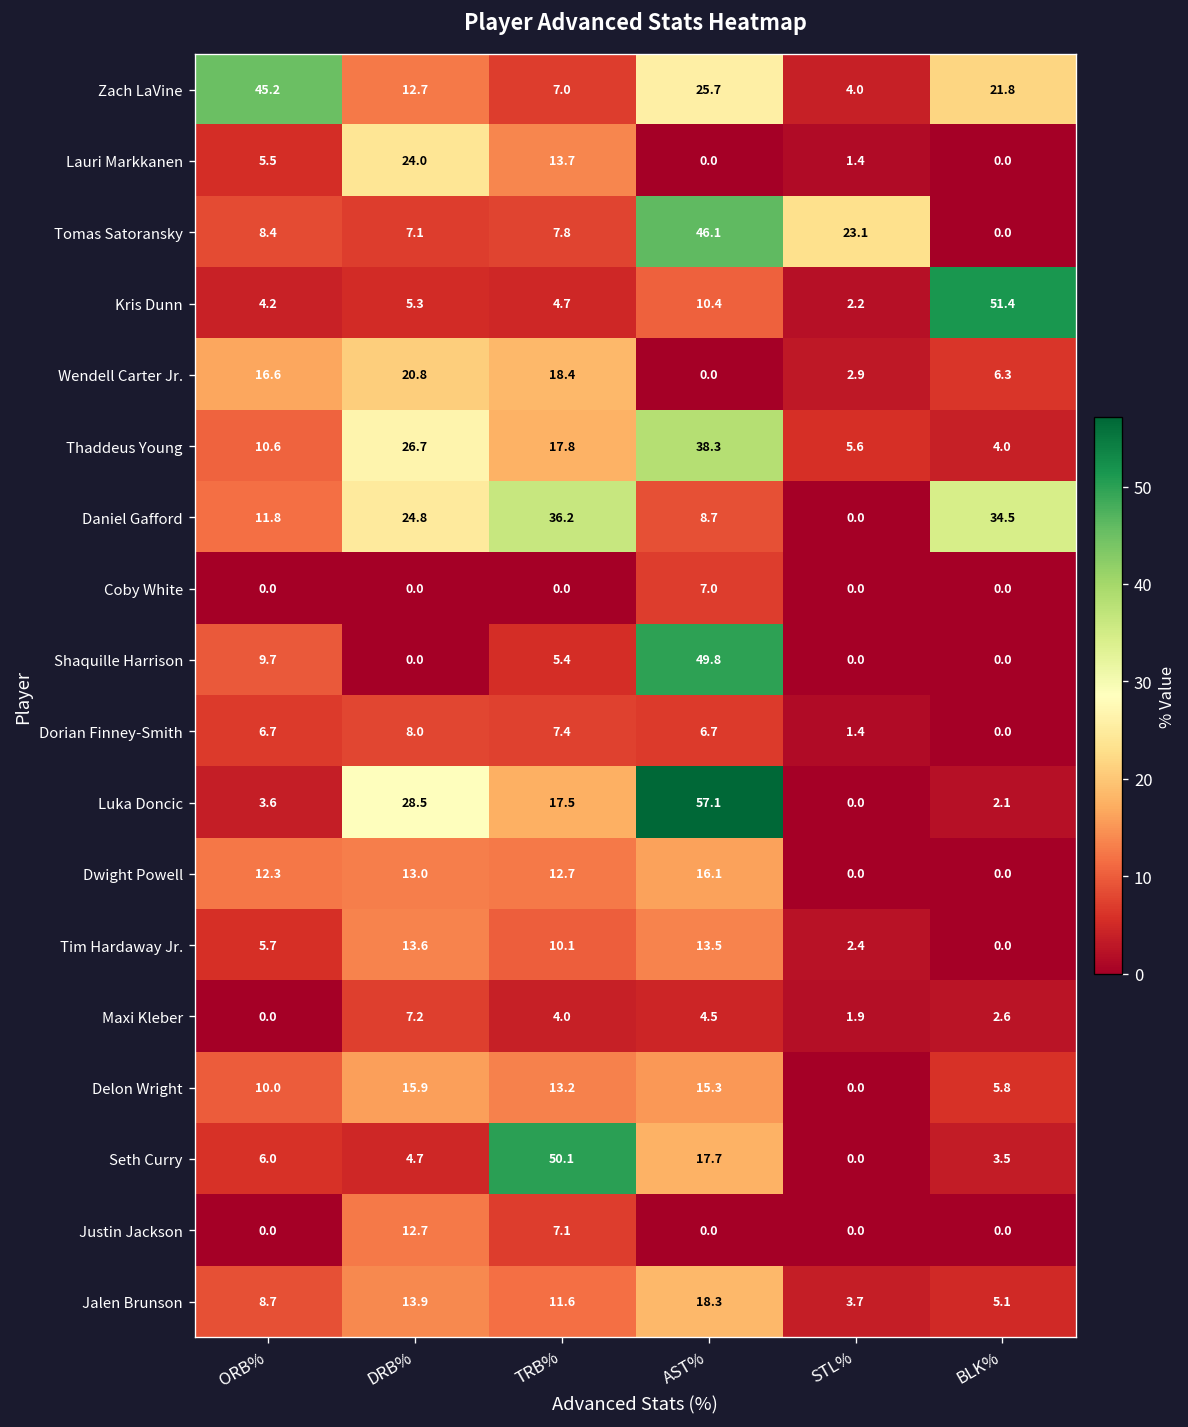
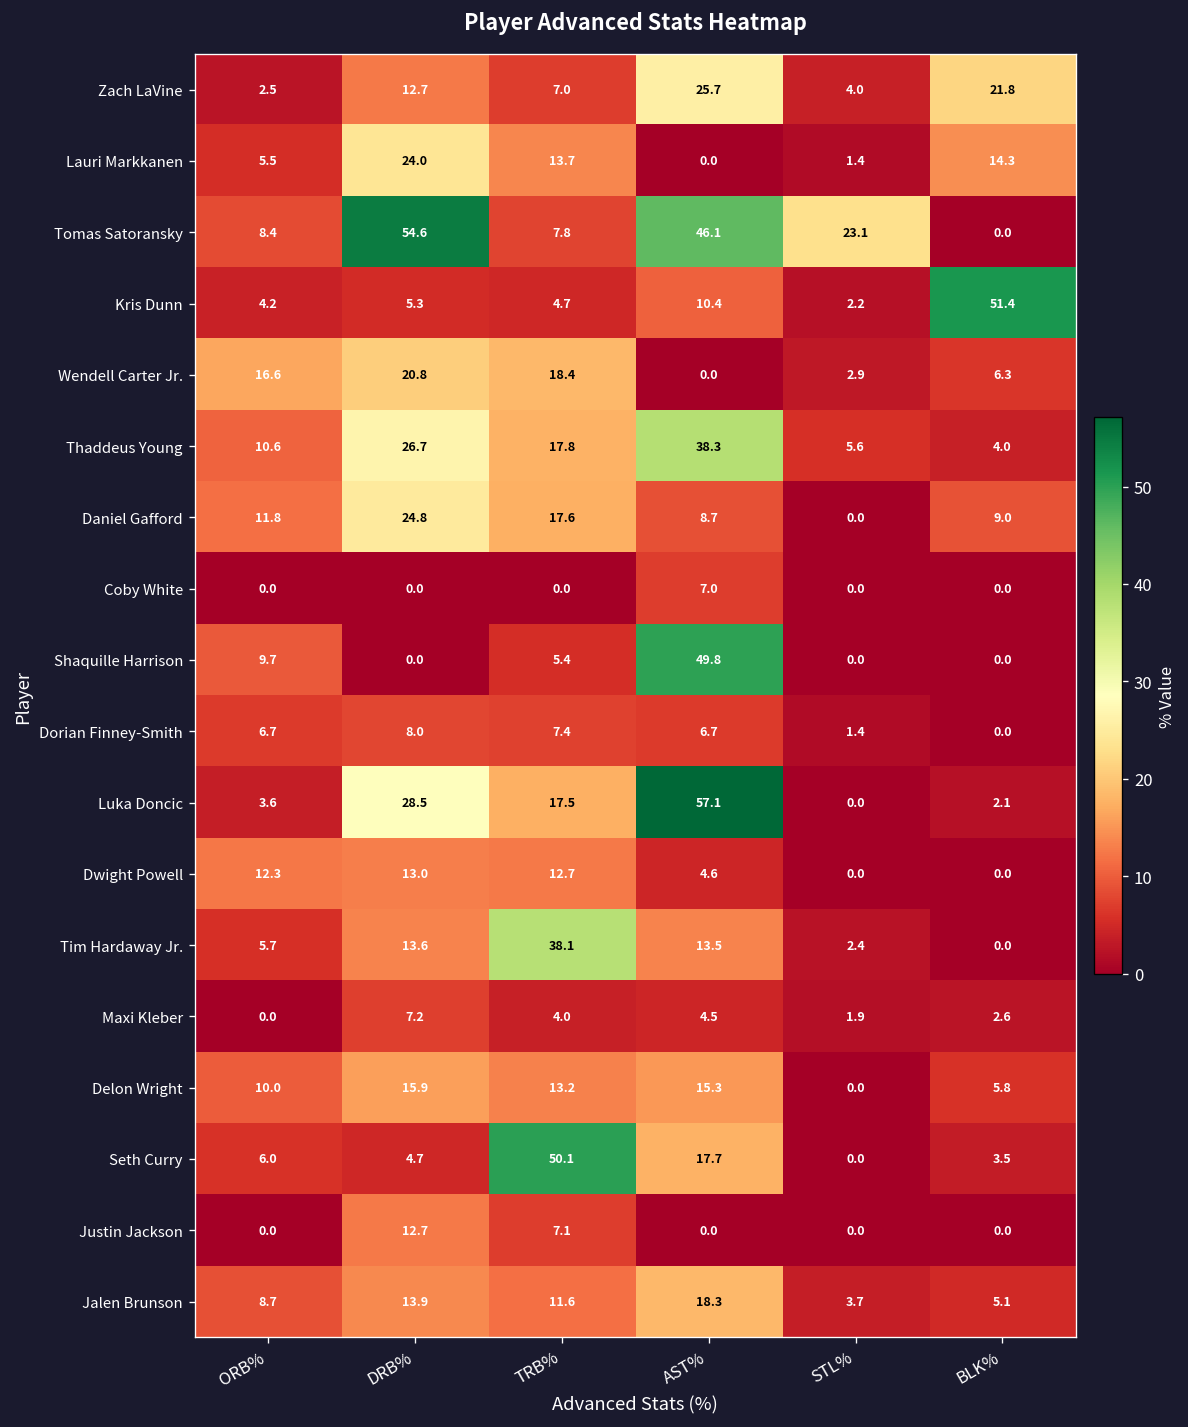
Zach LaVine, ORB%: 45.2 -> 2.5
Lauri Markkanen, BLK%: 0.0 -> 14.3
Tomas Satoransky, DRB%: 7.1 -> 54.6
Daniel Gafford, TRB%: 36.2 -> 17.6
Daniel Gafford, BLK%: 34.5 -> 9.0
Dwight Powell, AST%: 16.1 -> 4.6
Tim Hardaway Jr., TRB%: 10.1 -> 38.1
